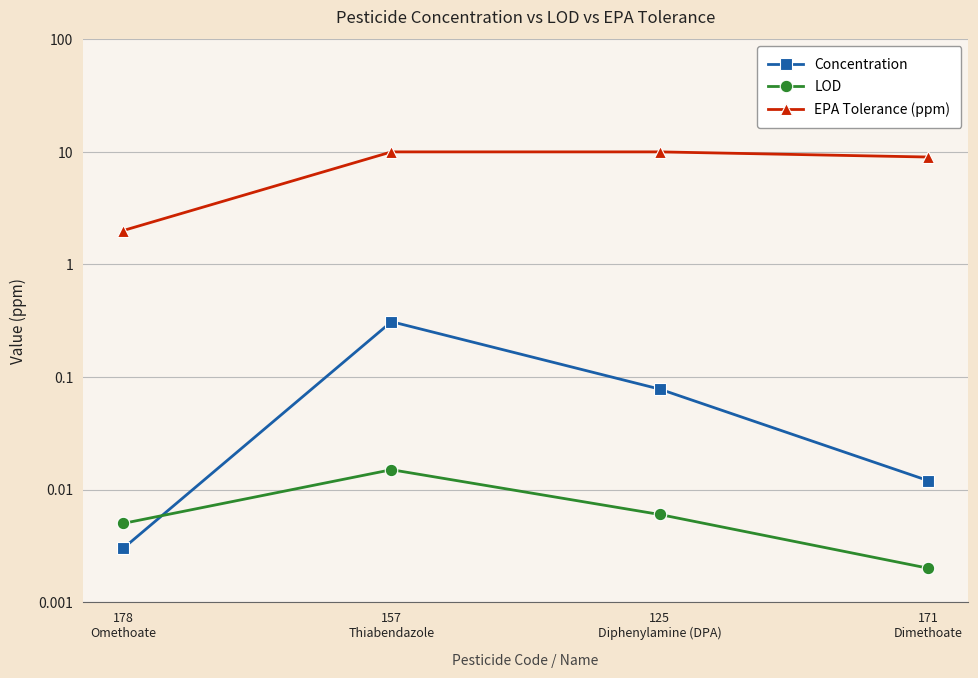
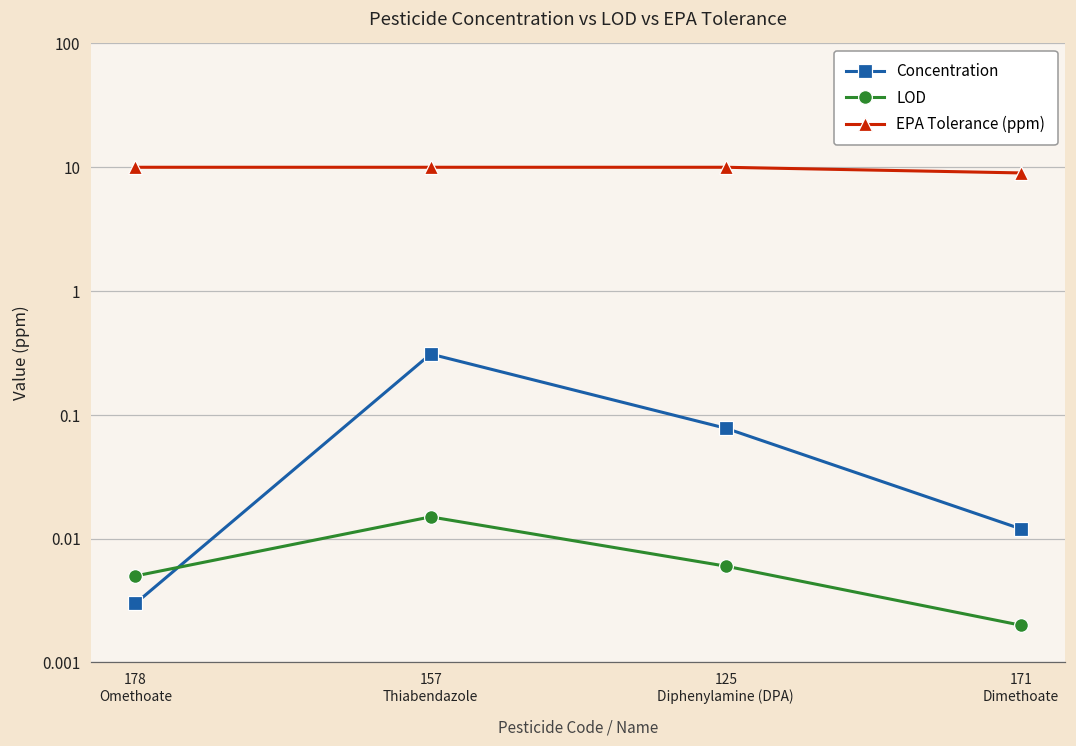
EPA Tolerance (ppm), 178 Omethoate: 2 -> 10
